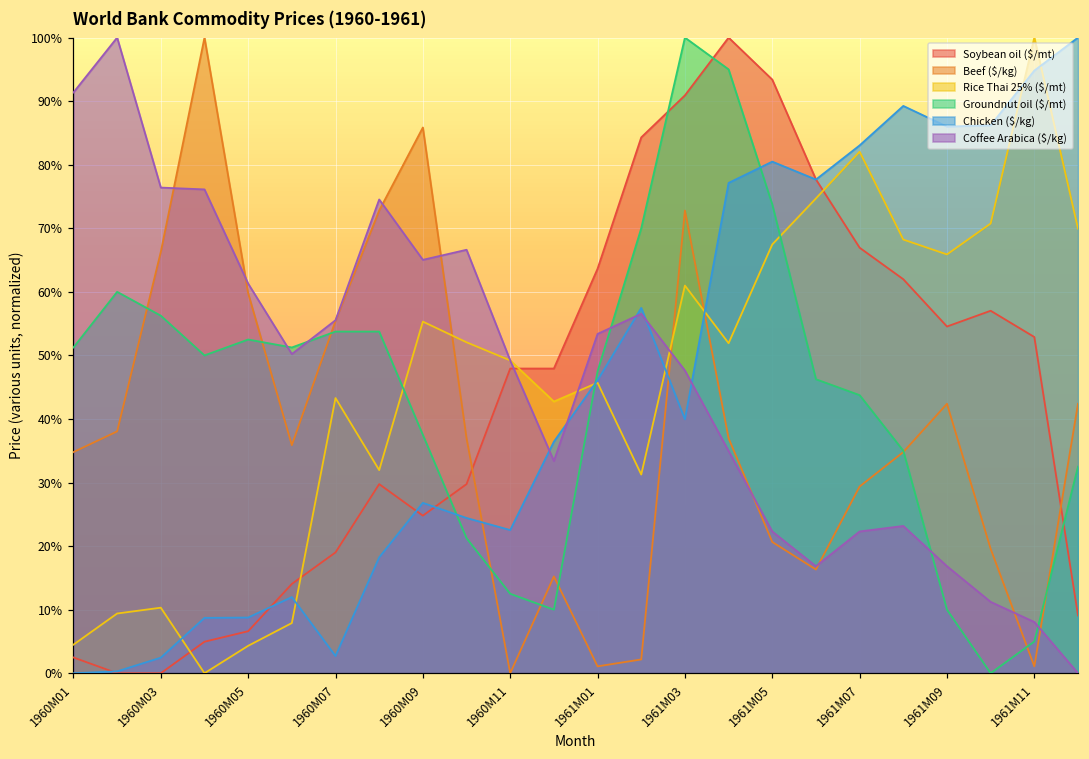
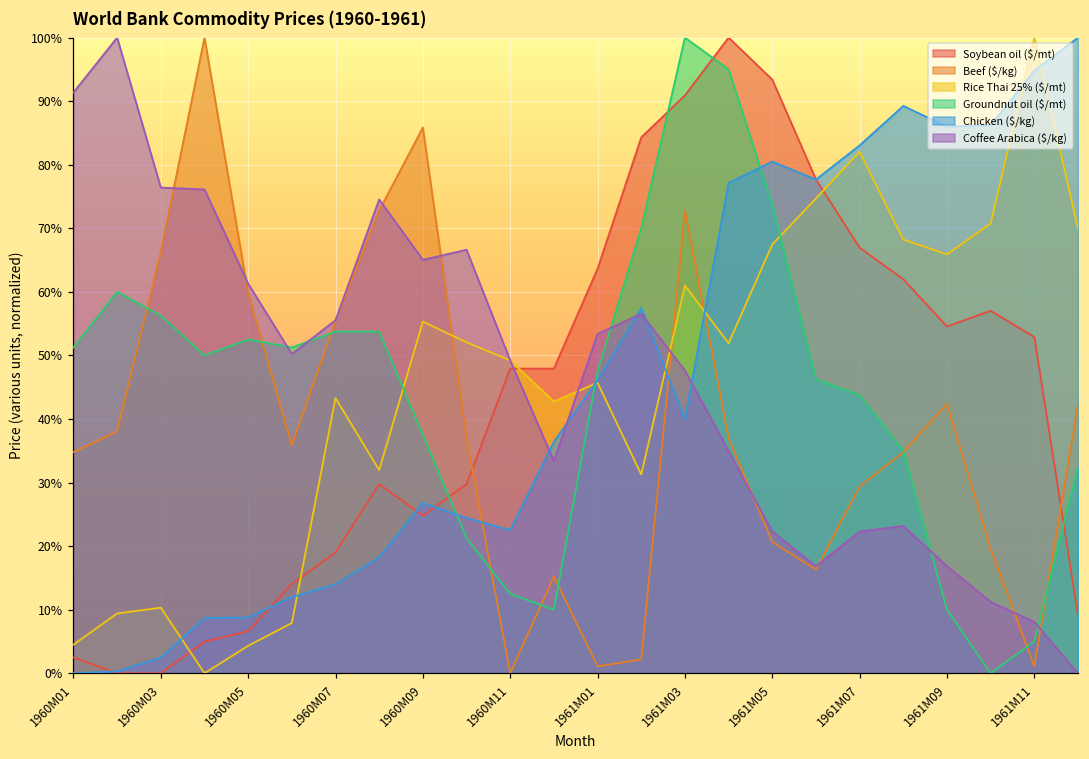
Chicken ($/kg), 1960M07: 3% -> 14%
